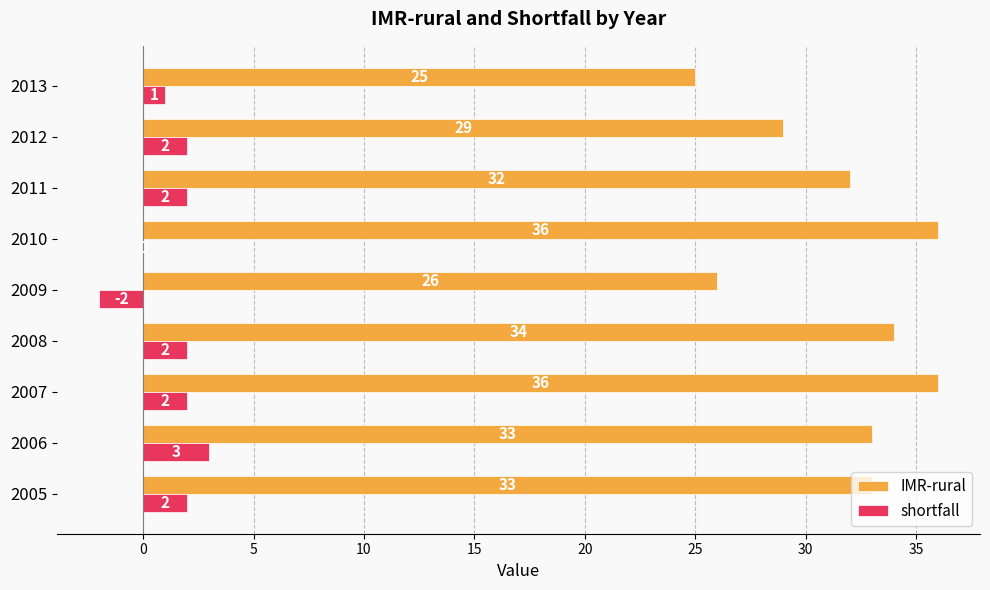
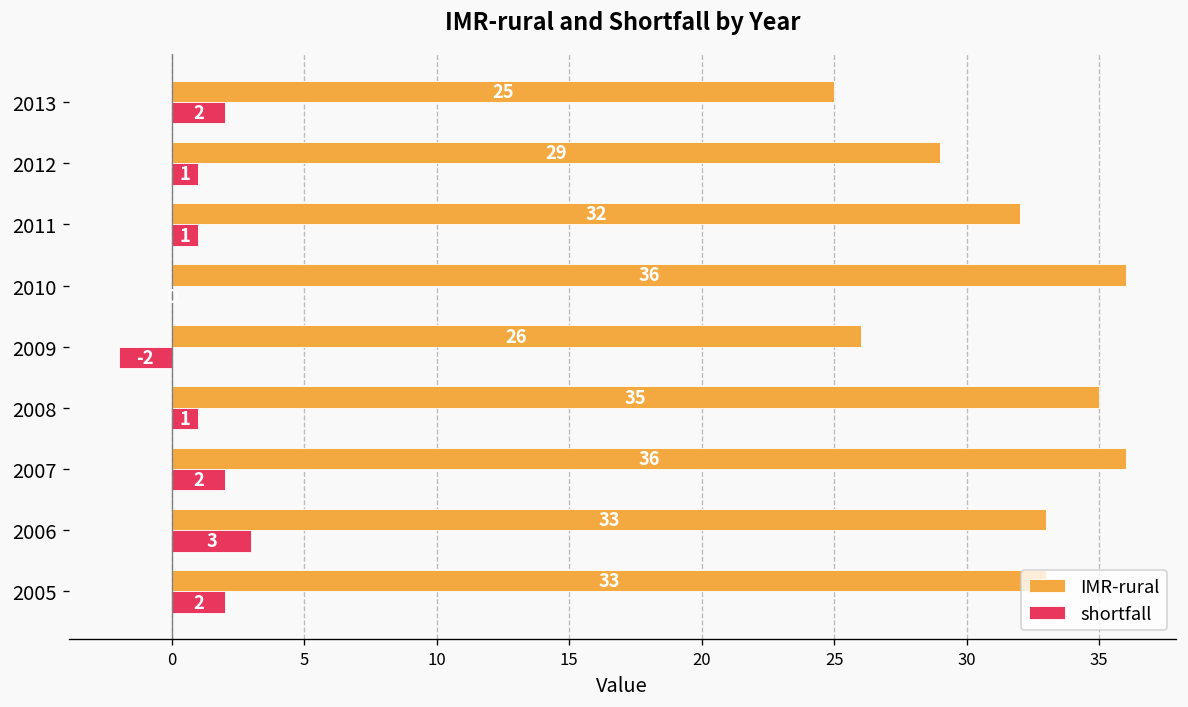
shortfall, 2013: 1 -> 2
shortfall, 2012: 2 -> 1
shortfall, 2011: 2 -> 1
IMR-rural, 2008: 34 -> 35
shortfall, 2008: 2 -> 1
